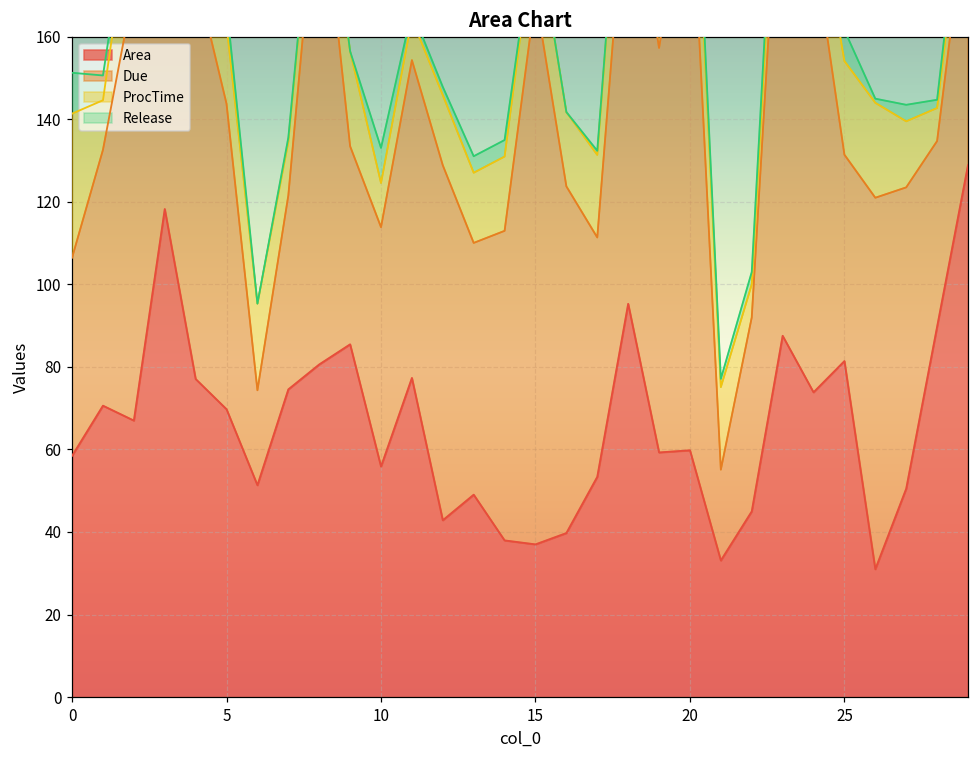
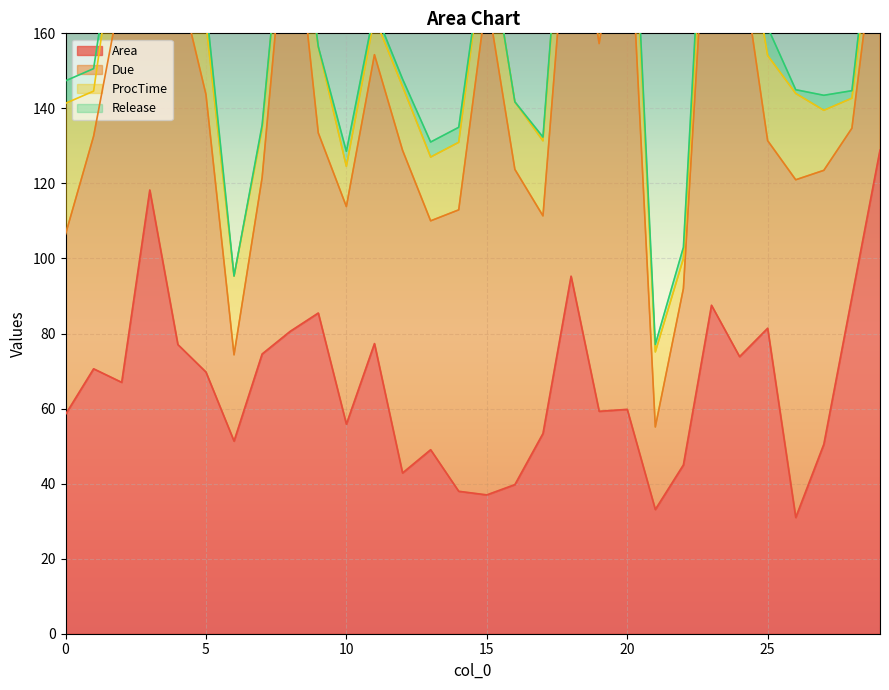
Release, 0: 10 -> 6
Release, 10: 9 -> 4
